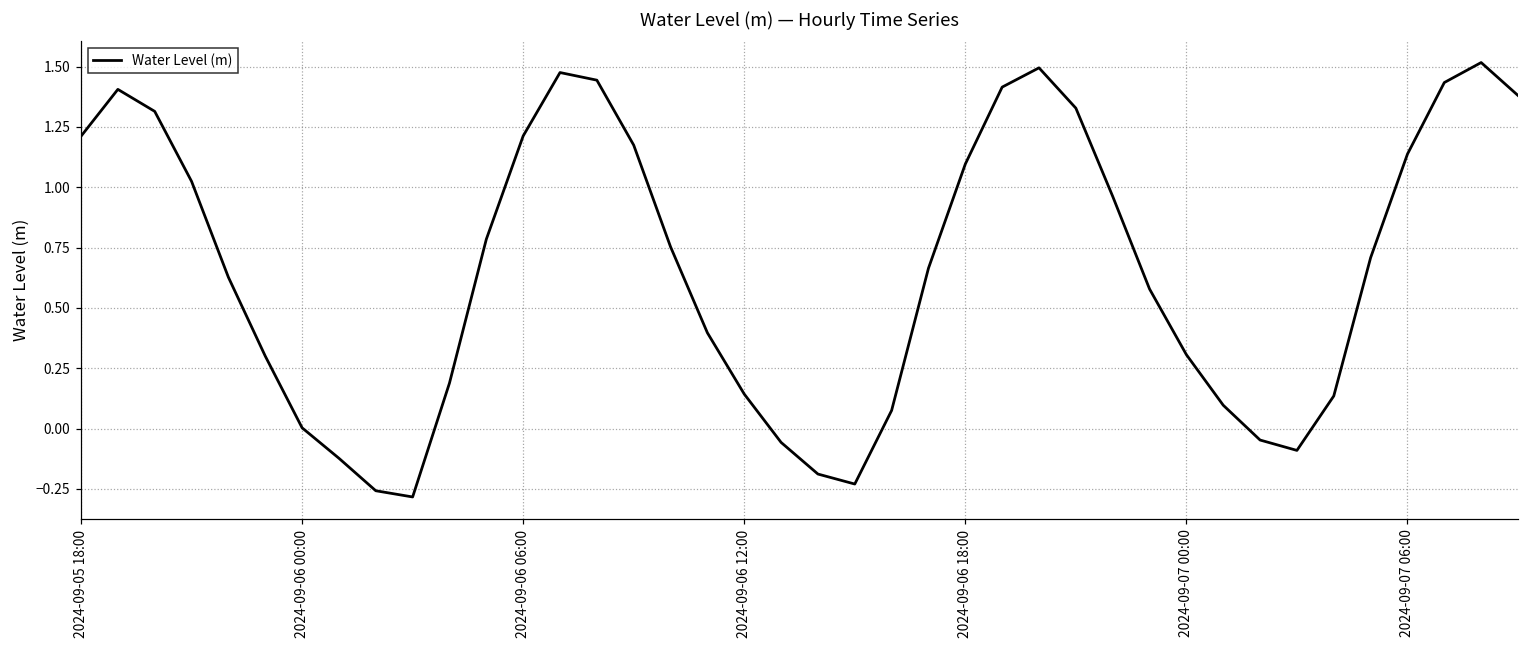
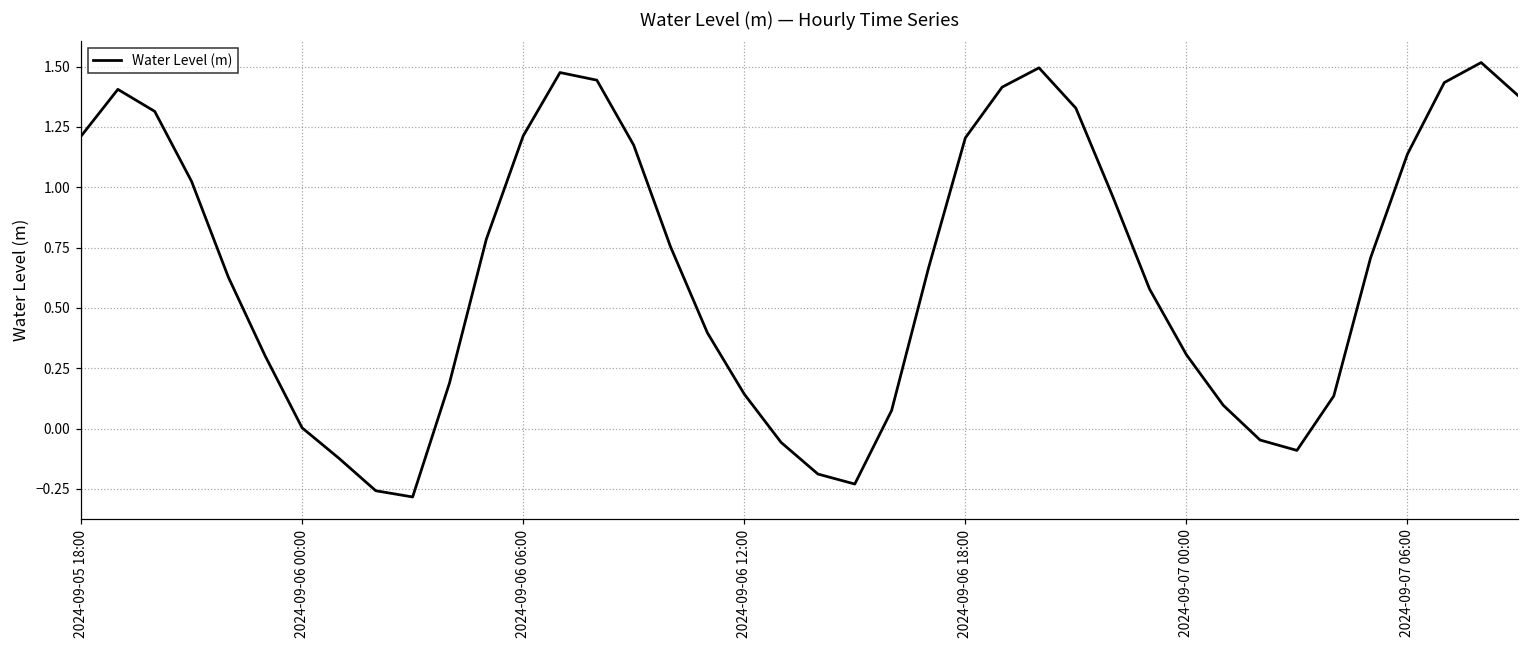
2024-09-06 18:00: 1.10 -> 1.20
